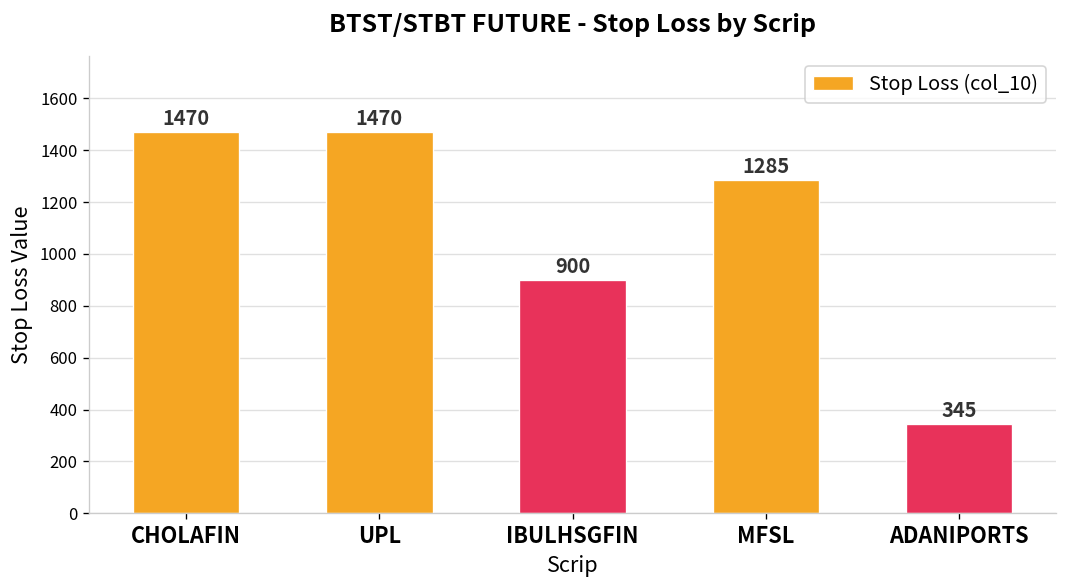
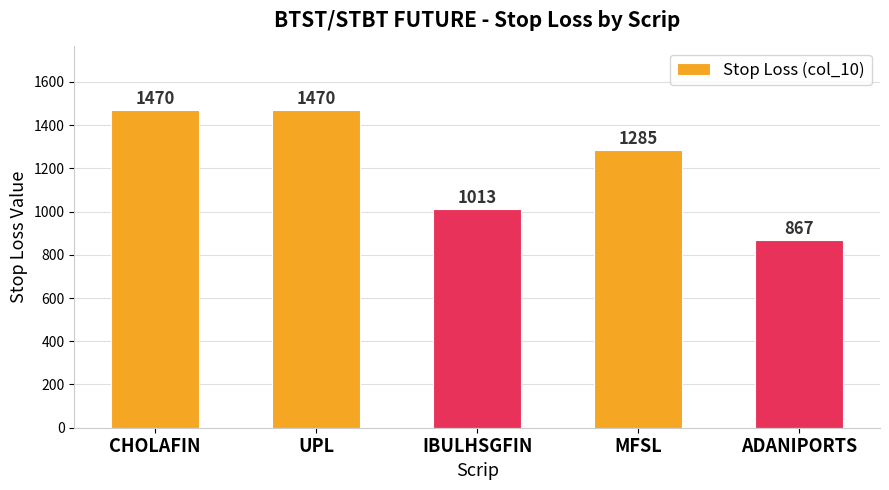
IBULHSGFIN: 900 -> 1013
ADANIPORTS: 345 -> 867
